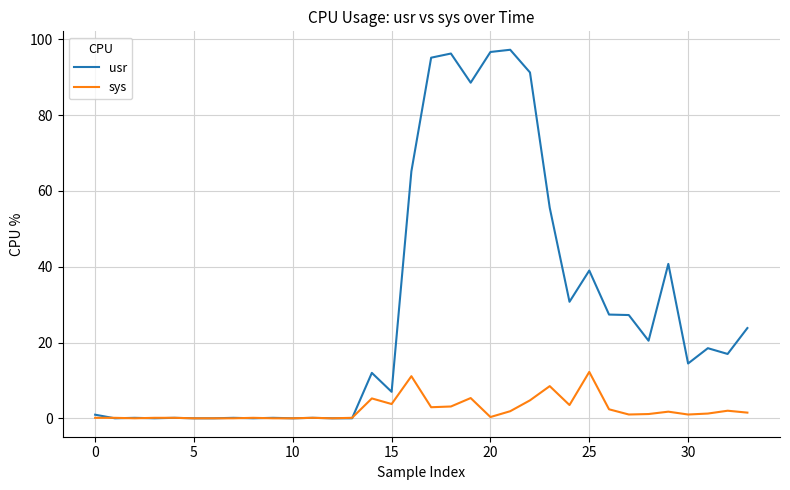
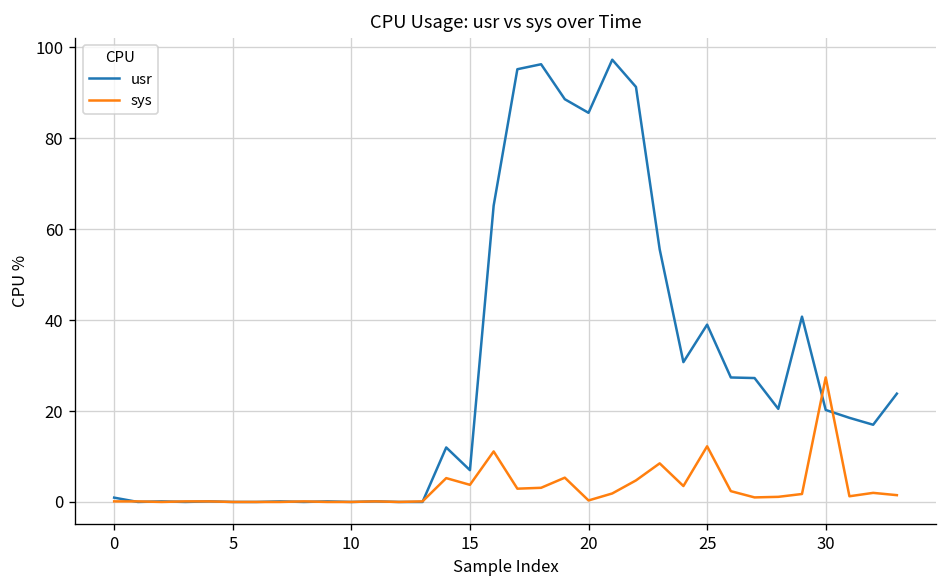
usr, 20: 97 -> 86
usr, 30: 14 -> 20
sys, 30: 1 -> 27
